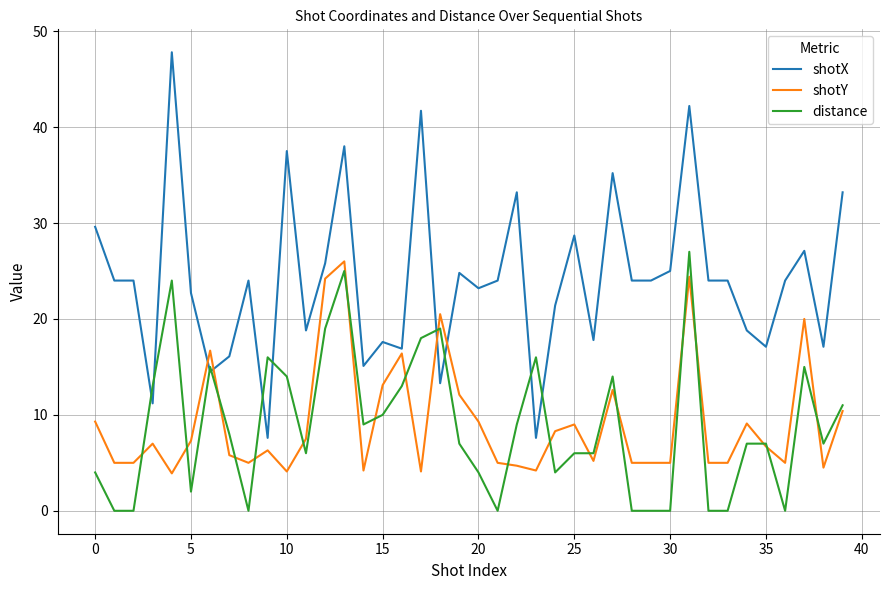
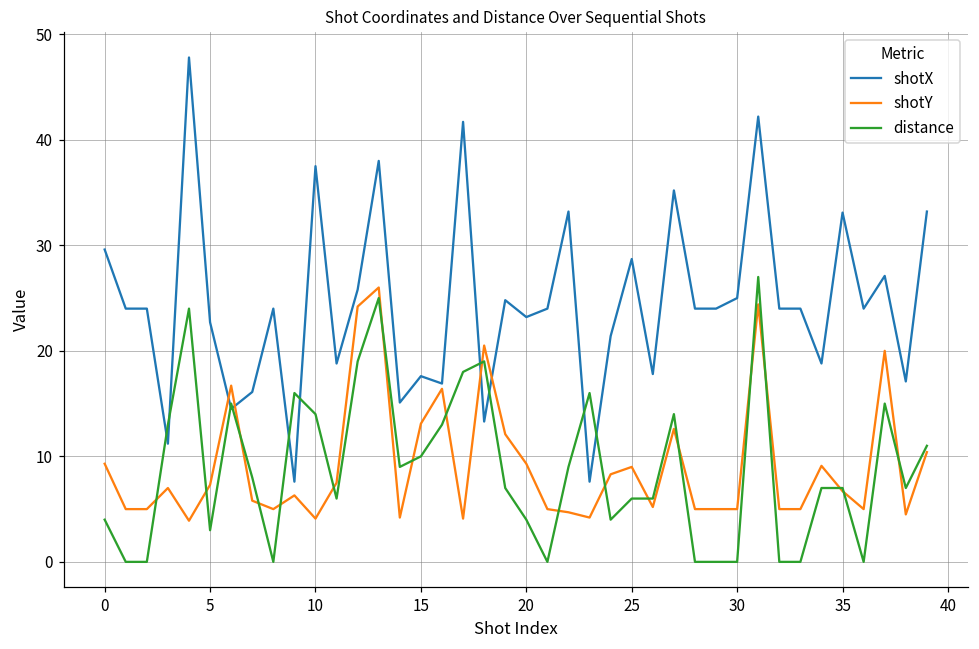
distance, 5: 2 -> 3
shotX, 35: 17 -> 33
